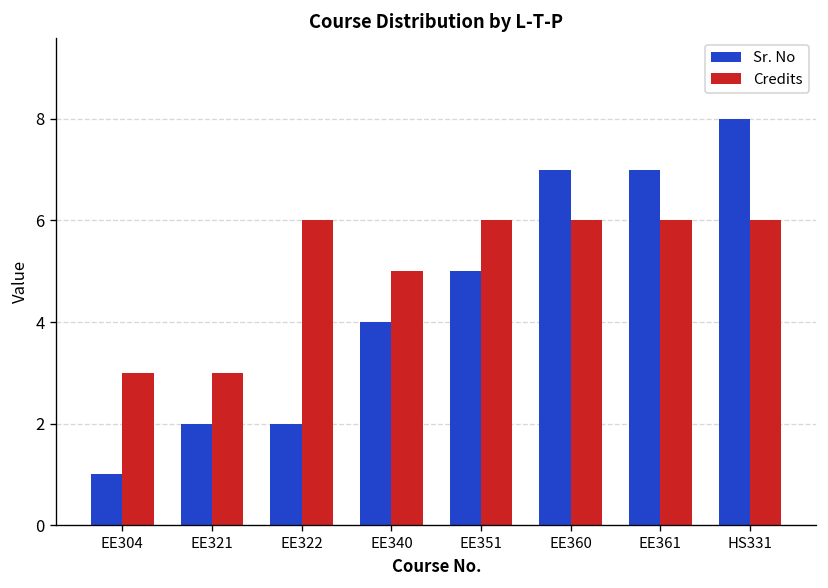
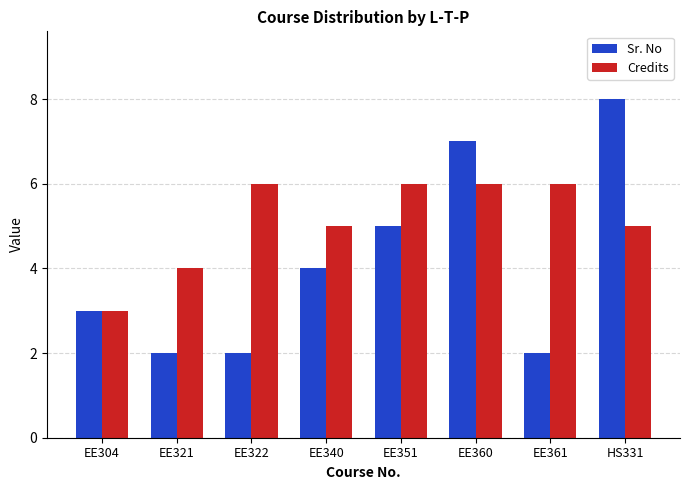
Sr. No, EE304: 1 -> 3
Credits, EE321: 3 -> 4
Sr. No, EE361: 7 -> 2
Credits, HS331: 6 -> 5
